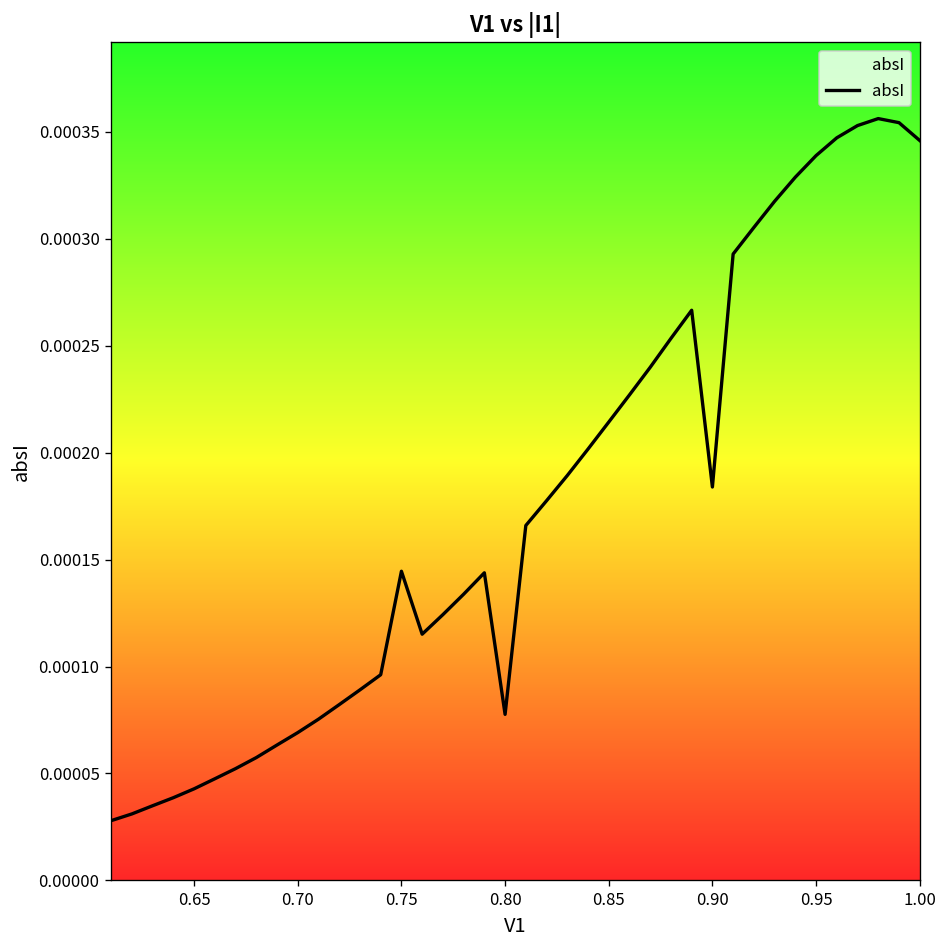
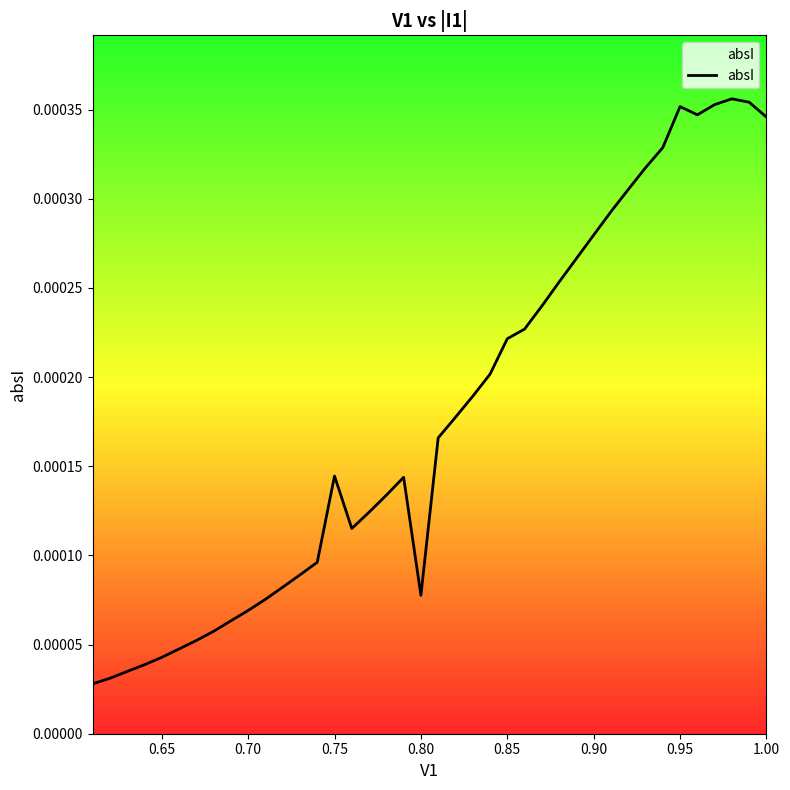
0.85: 0.000214 -> 0.000222
0.90: 0.000184 -> 0.000280
0.95: 0.000339 -> 0.000352
